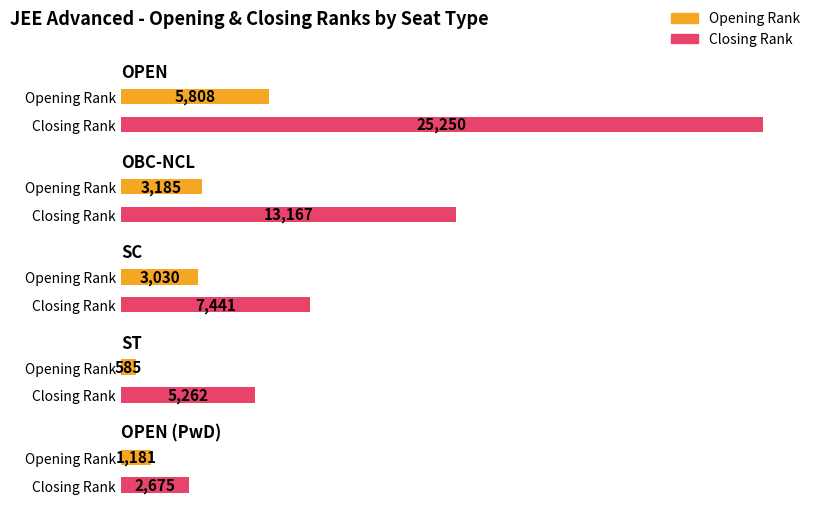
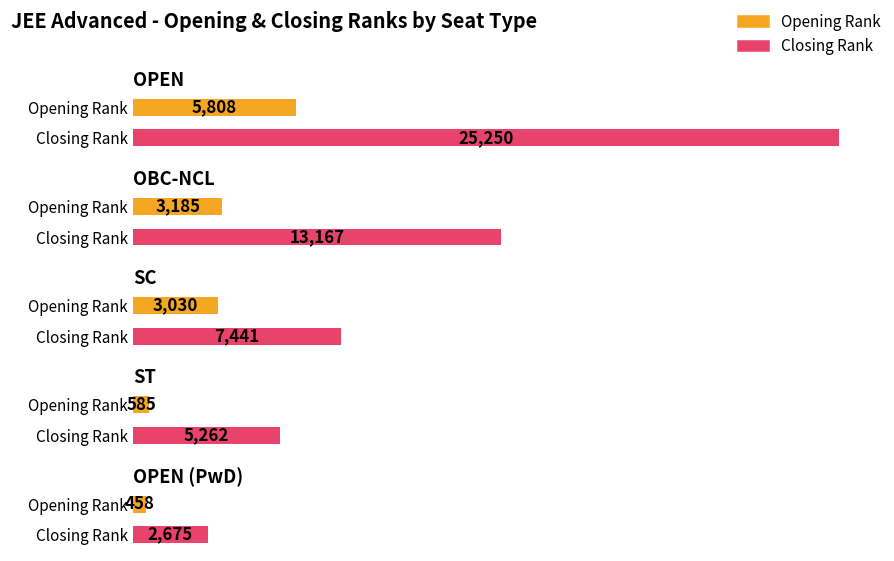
OPEN (PwD), Opening Rank: 1,181 -> 458
